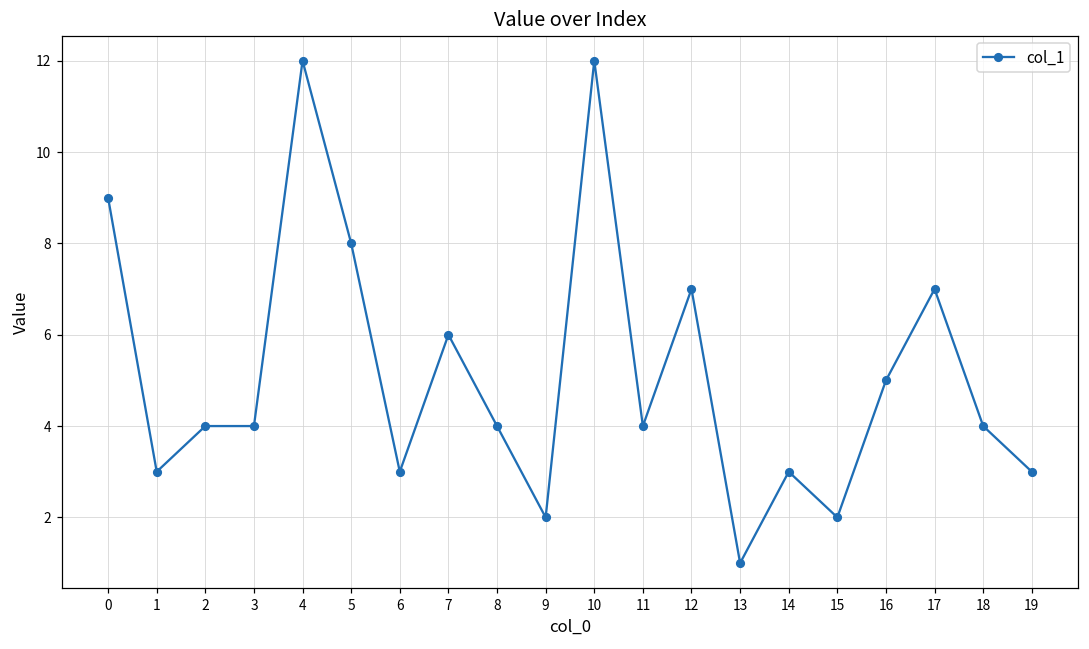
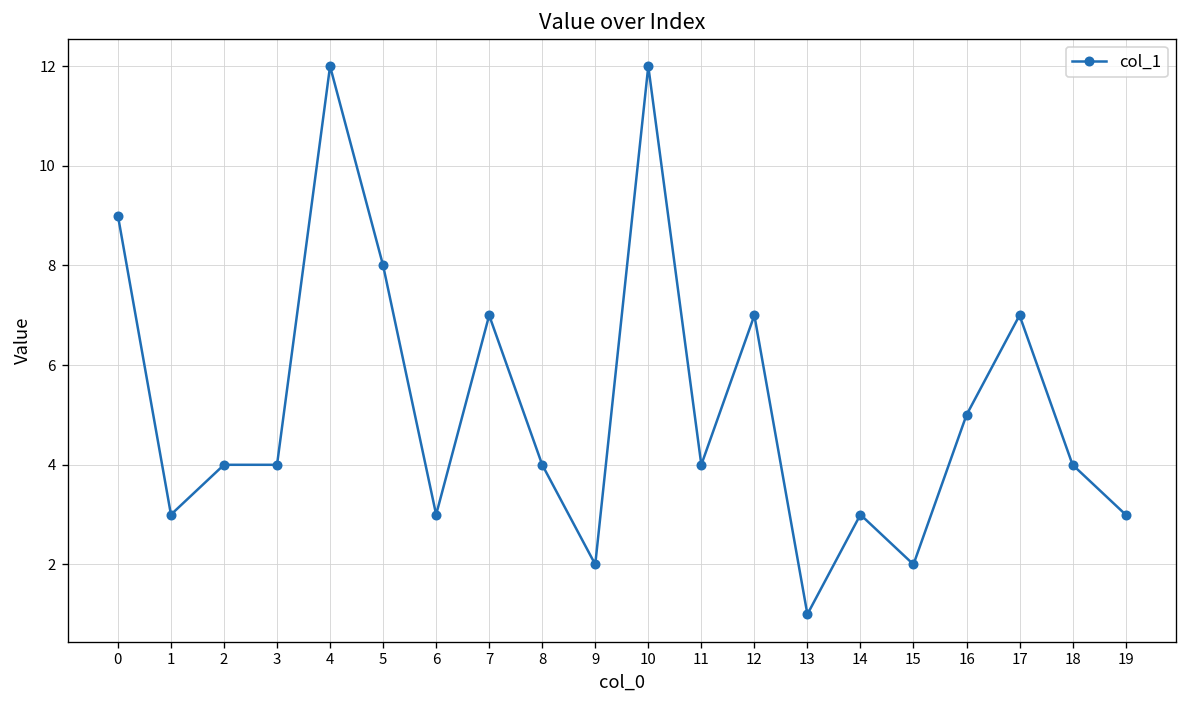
7: 6 -> 7
